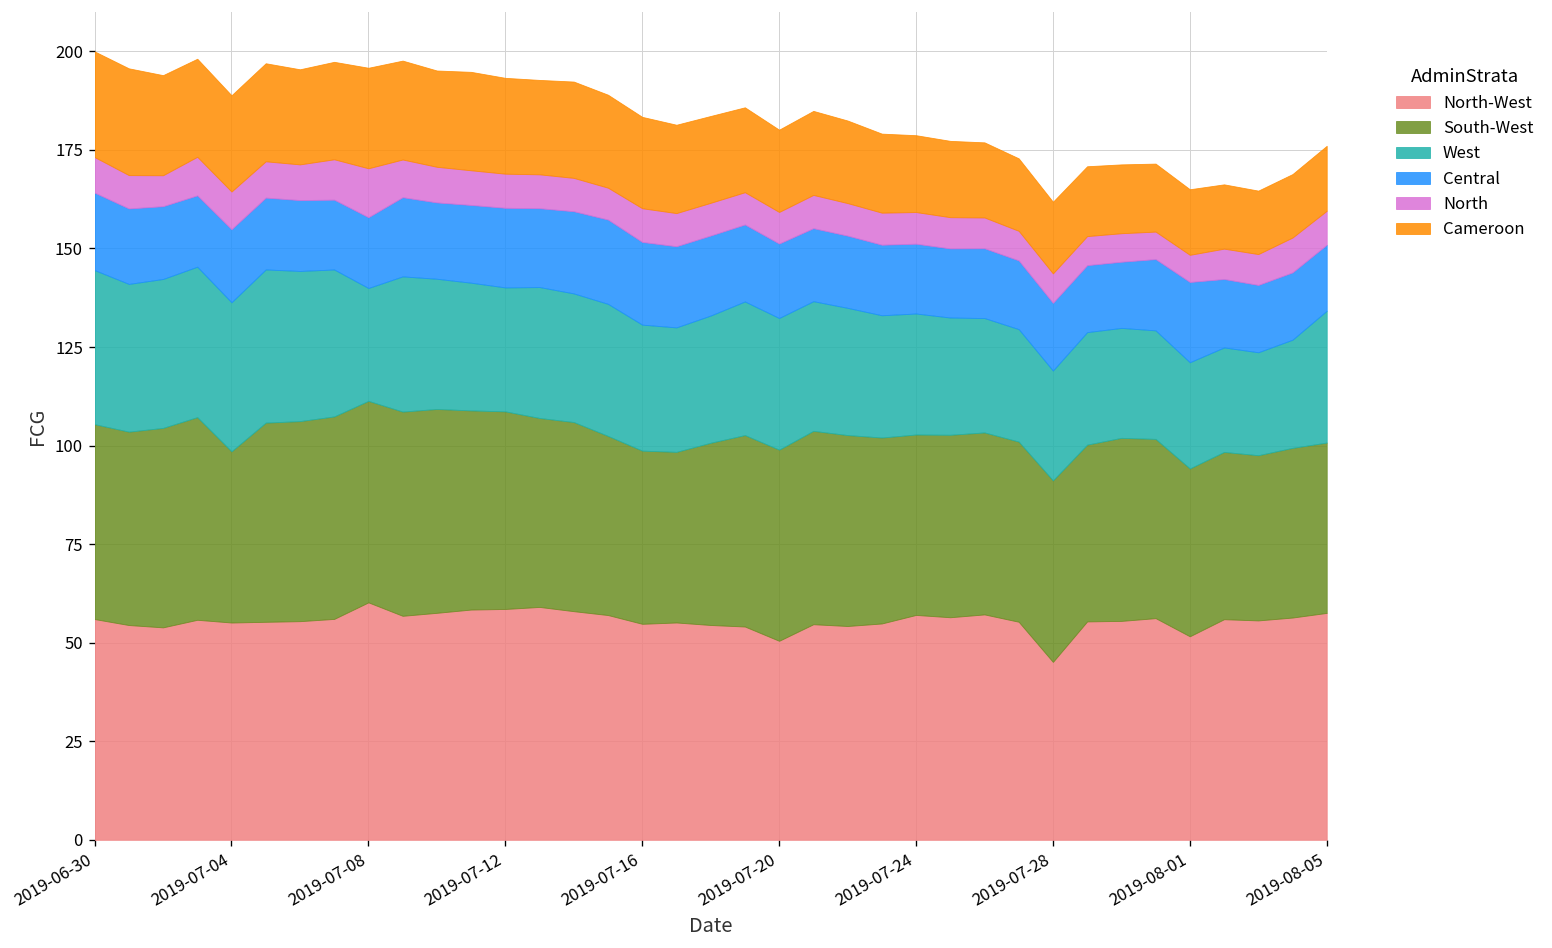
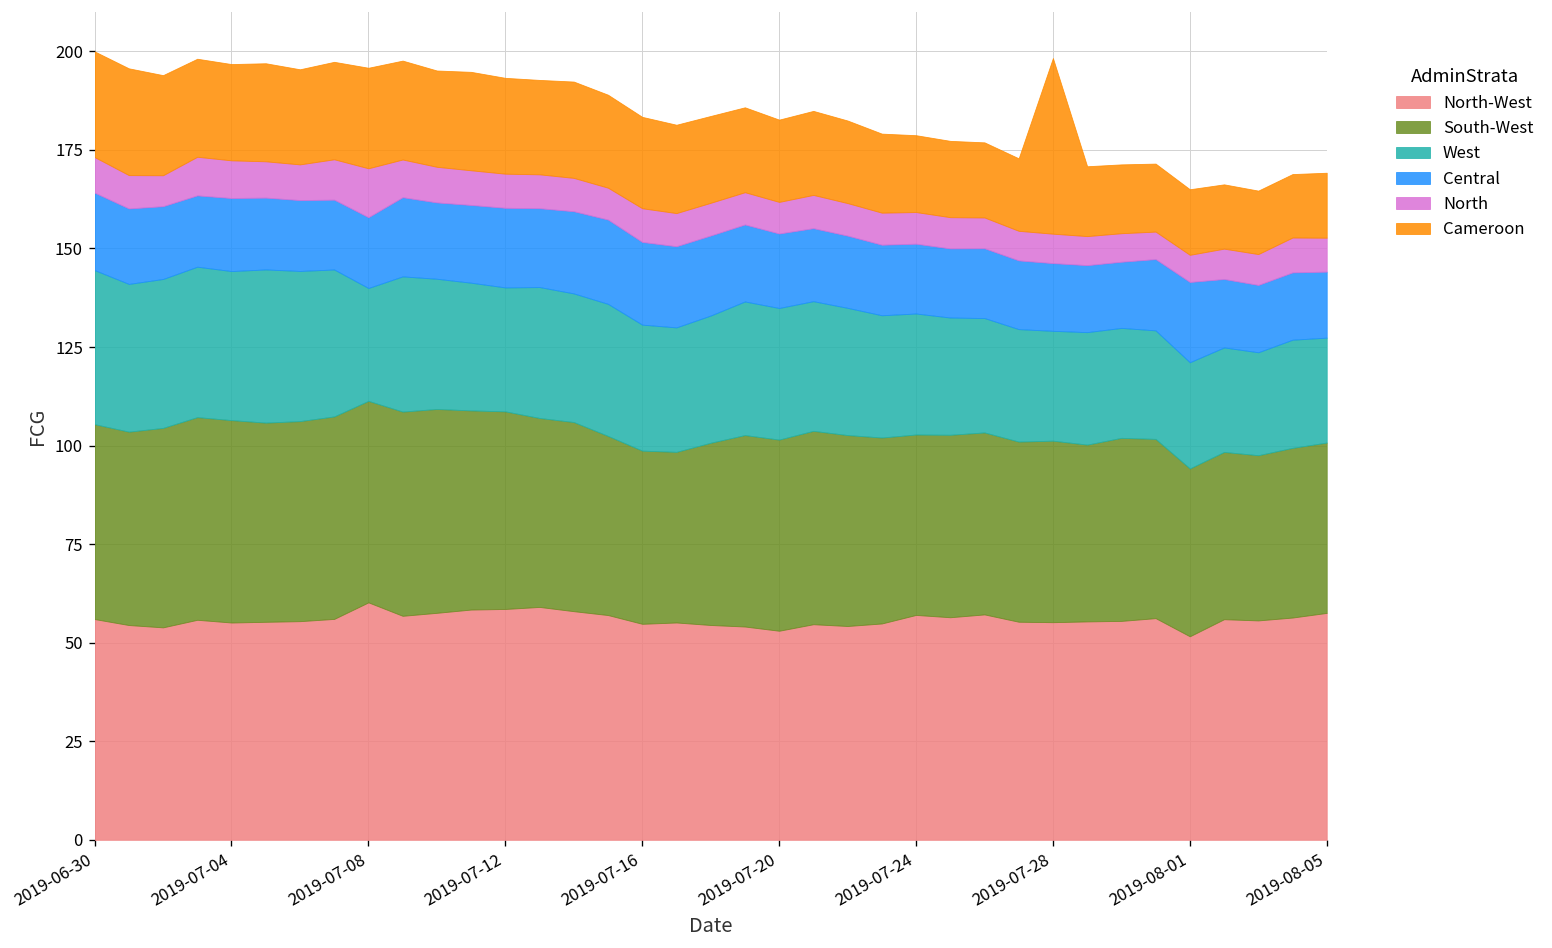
South-West, 2019-07-04: 43 -> 51
North-West, 2019-07-20: 50 -> 53
North-West, 2019-07-28: 45 -> 55
Cameroon, 2019-07-28: 18 -> 45
West, 2019-08-05: 33 -> 27
